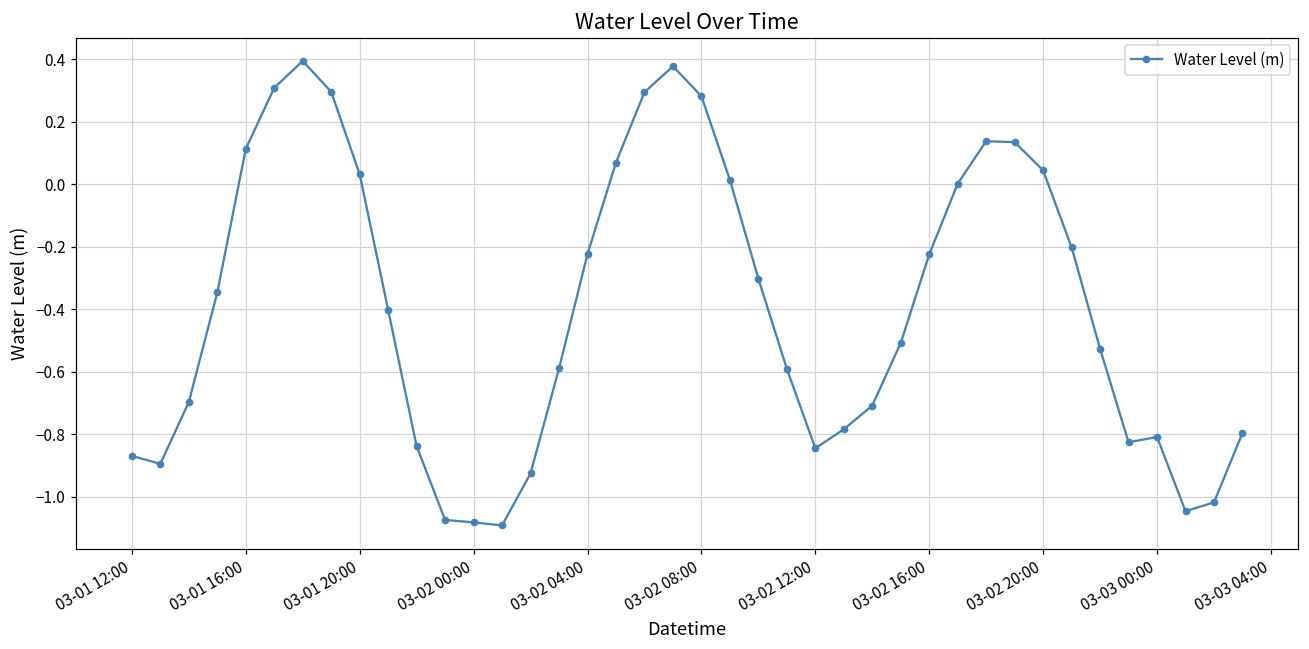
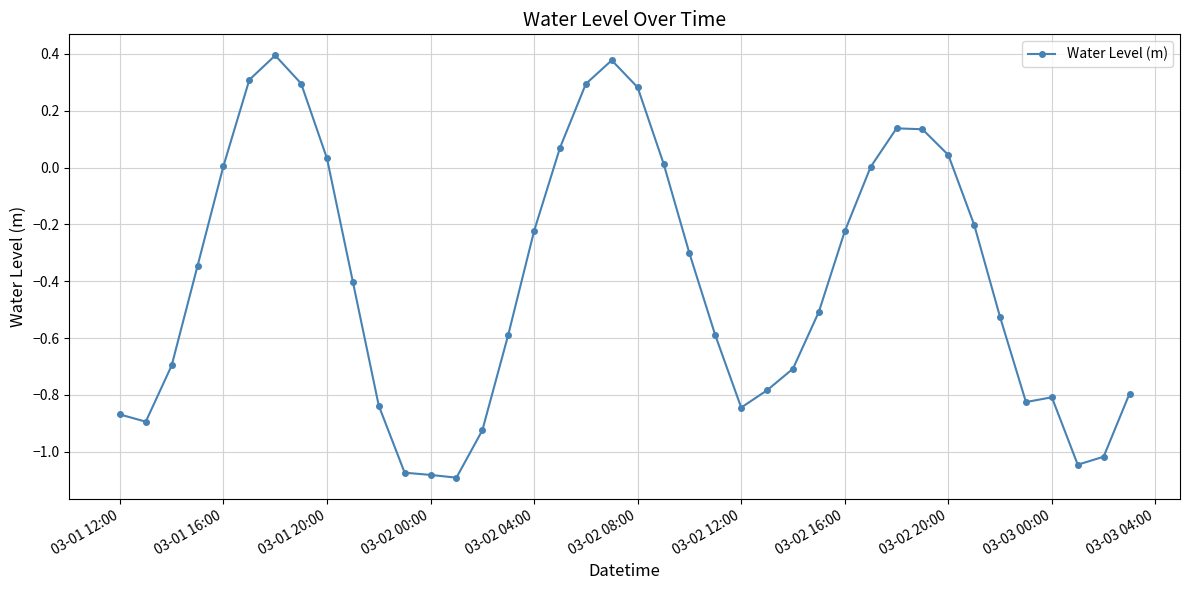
03-01 16:00: 0.11 -> 0.01
